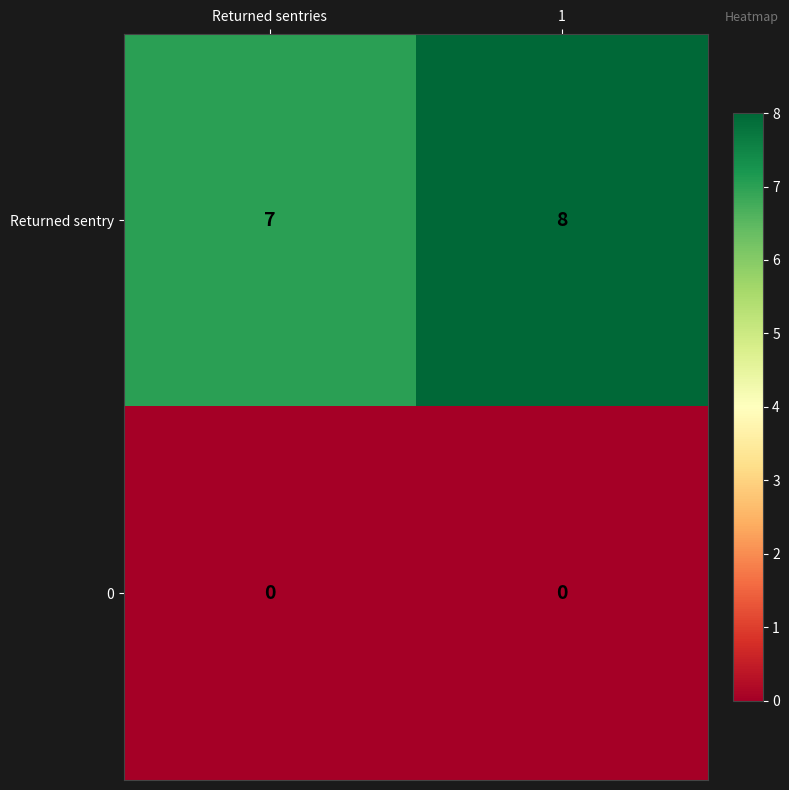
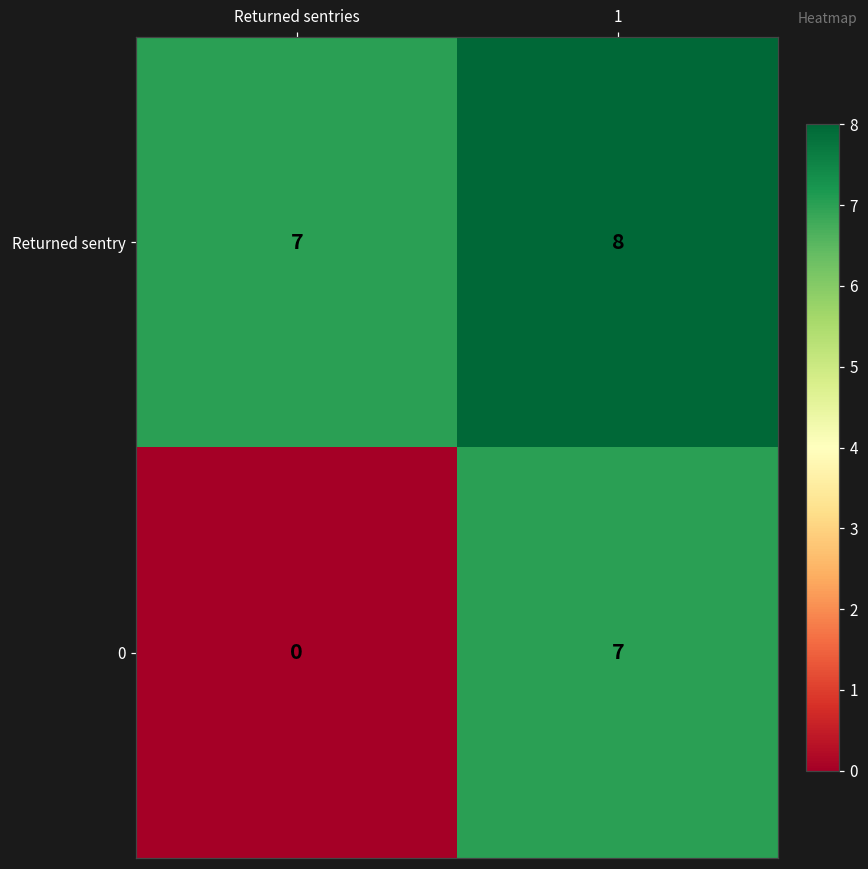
0, 1: 0 -> 7
